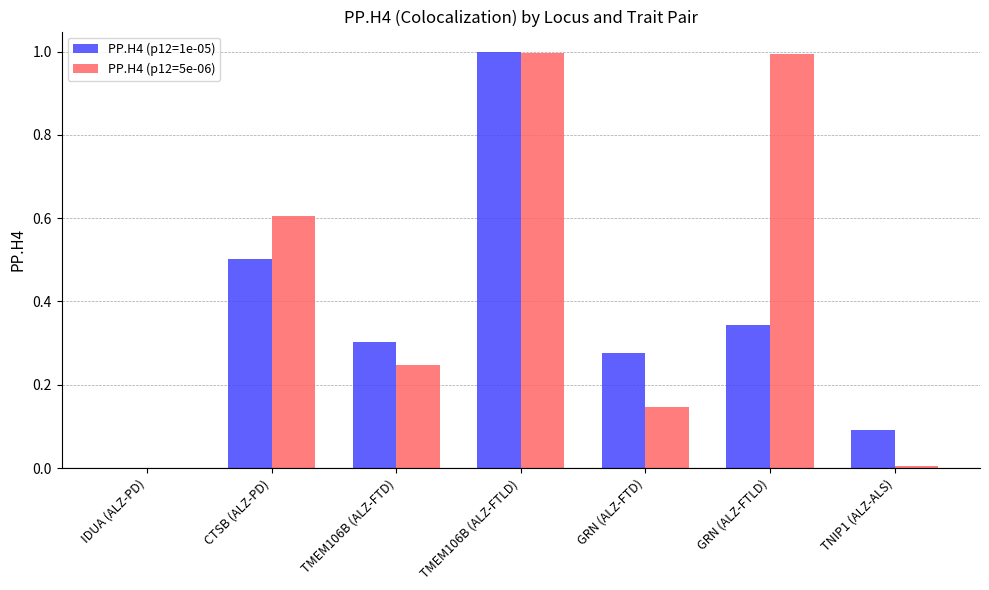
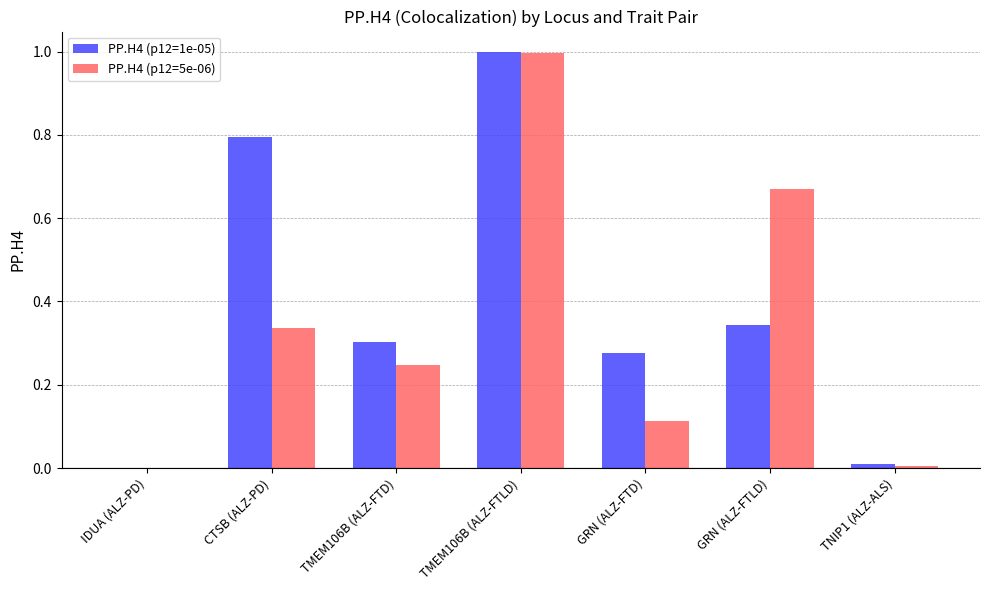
PP.H4 (p12=1e-05), CTSB (ALZ-PD): 0.50 -> 0.80
PP.H4 (p12=5e-06), CTSB (ALZ-PD): 0.60 -> 0.34
PP.H4 (p12=5e-06), GRN (ALZ-FTD): 0.15 -> 0.11
PP.H4 (p12=5e-06), GRN (ALZ-FTLD): 1.00 -> 0.67
PP.H4 (p12=1e-05), TNIP1 (ALZ-ALS): 0.09 -> 0.01
